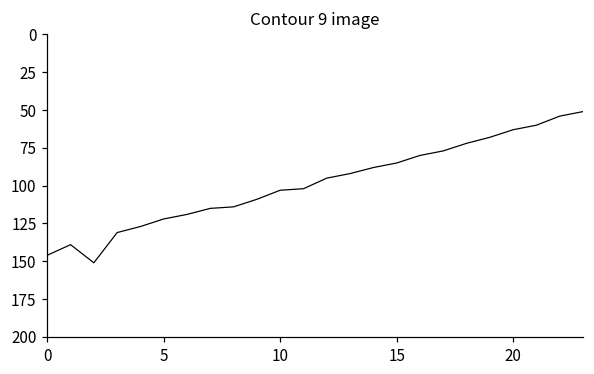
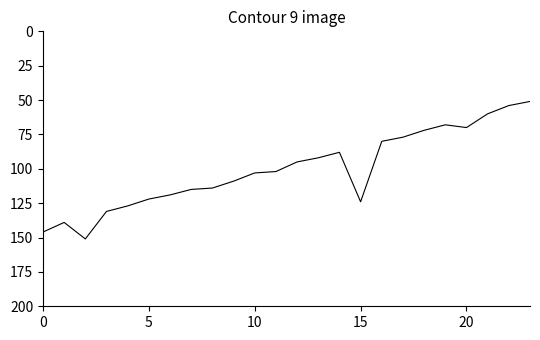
15: 85 -> 124
20: 63 -> 70
